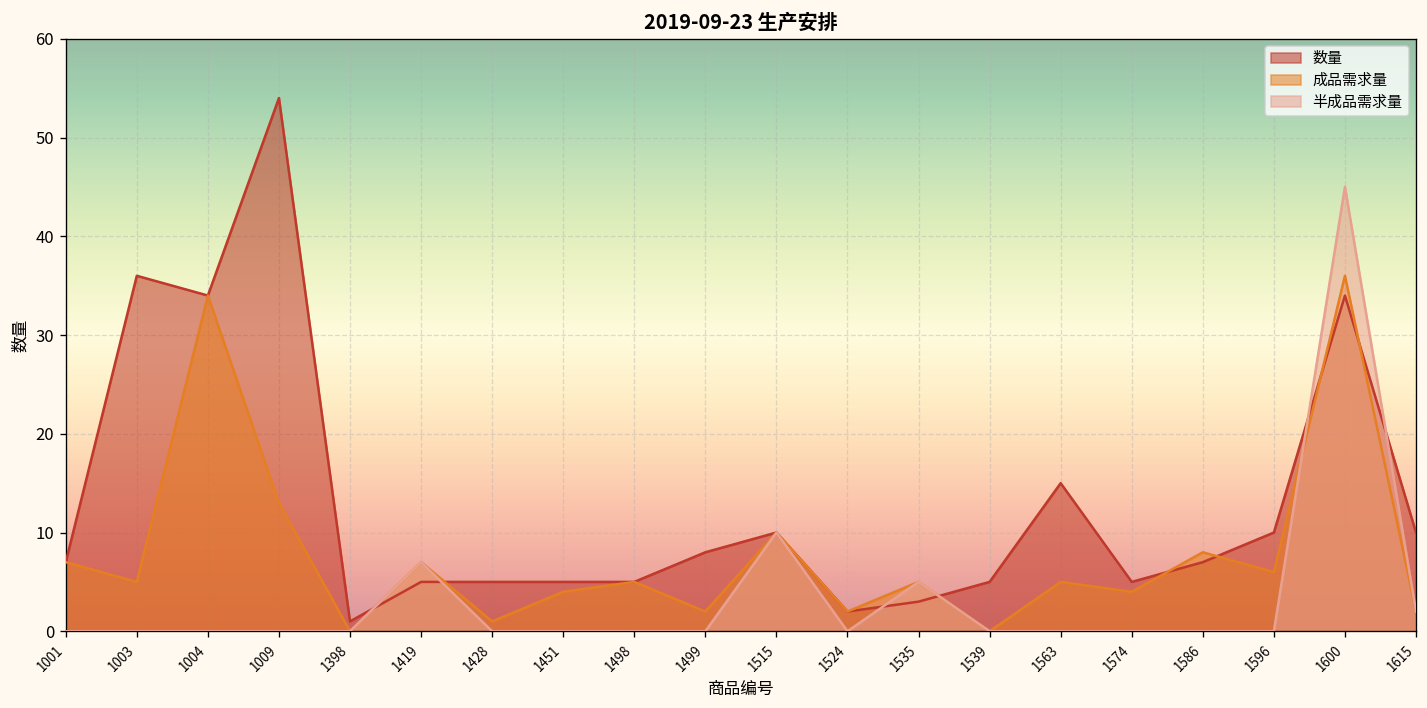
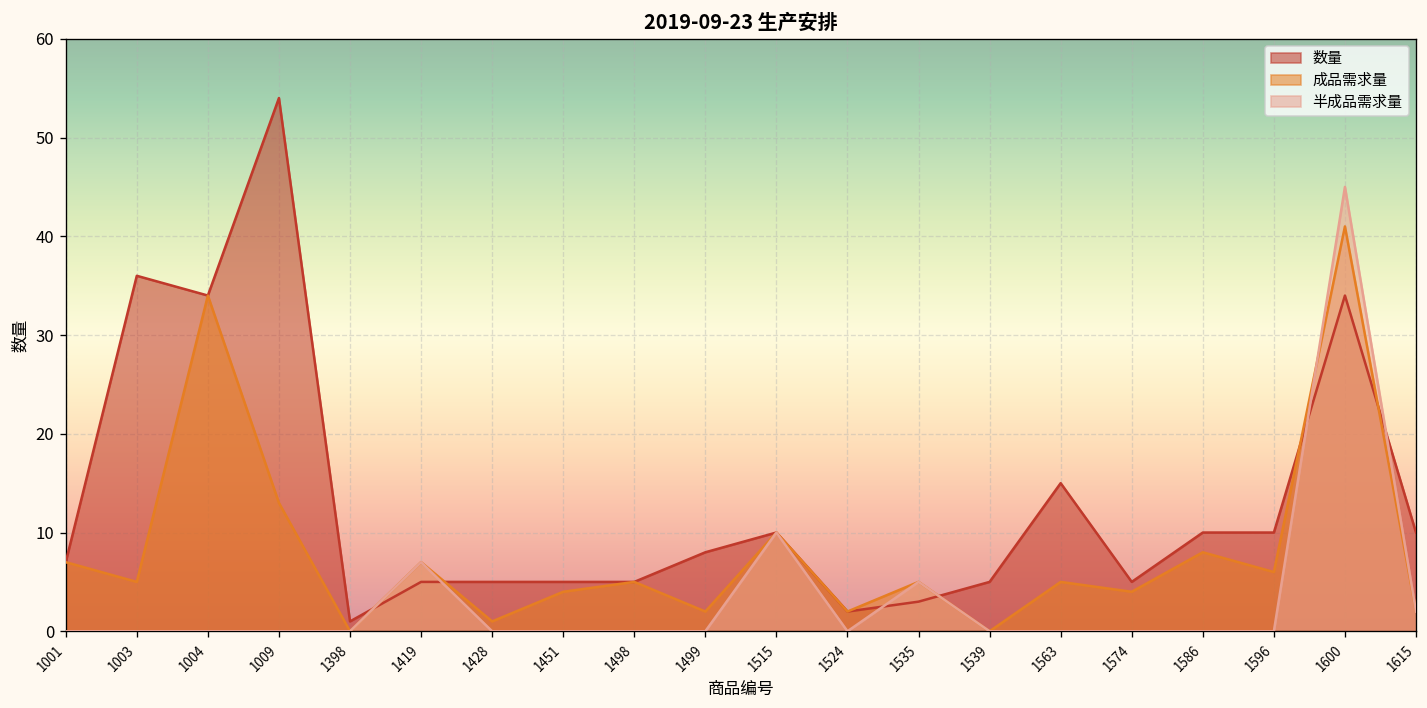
数量, 1586: 7 -> 10
成品需求量, 1600: 36 -> 41
